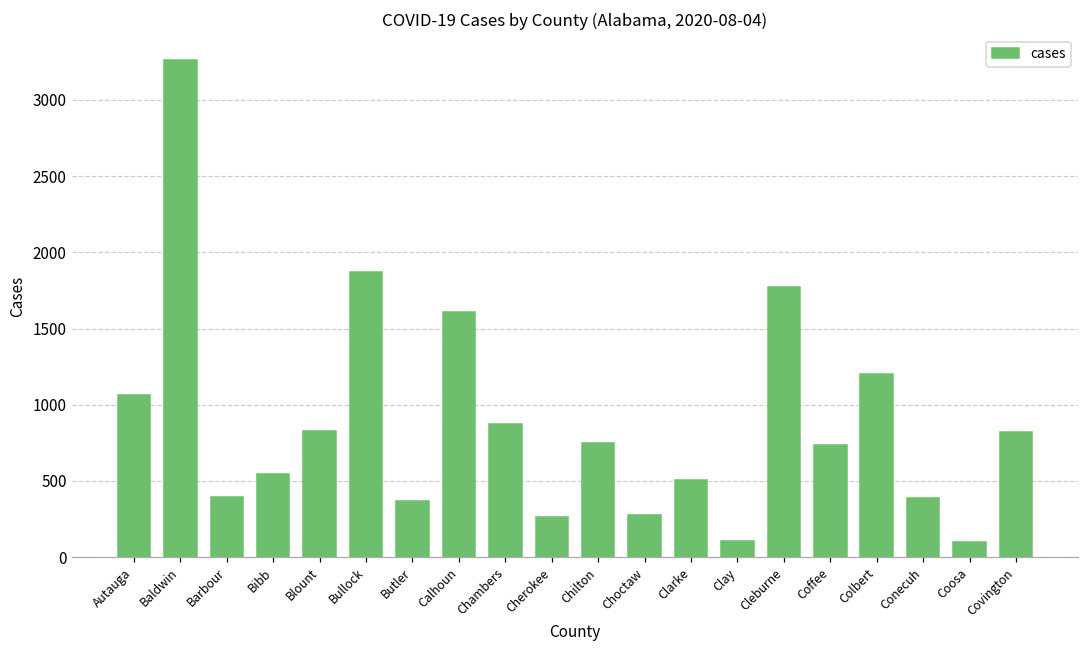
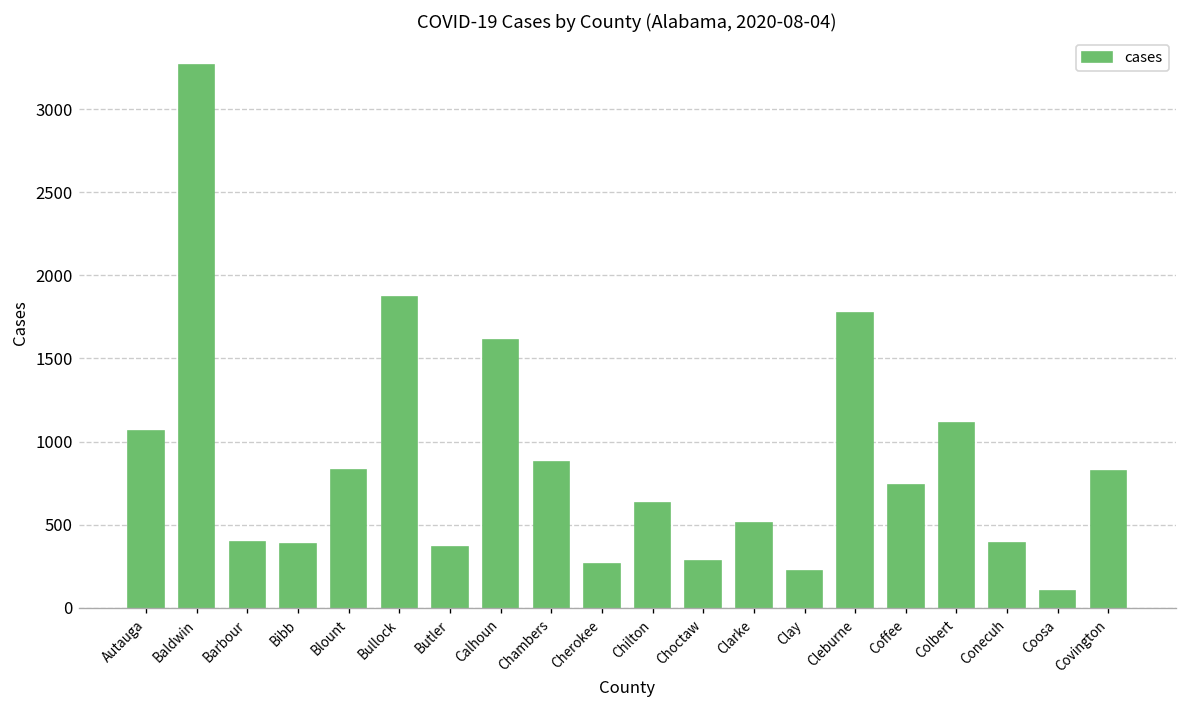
Bibb: 550 -> 380
Chilton: 750 -> 630
Clay: 110 -> 220
Colbert: 1200 -> 1110
